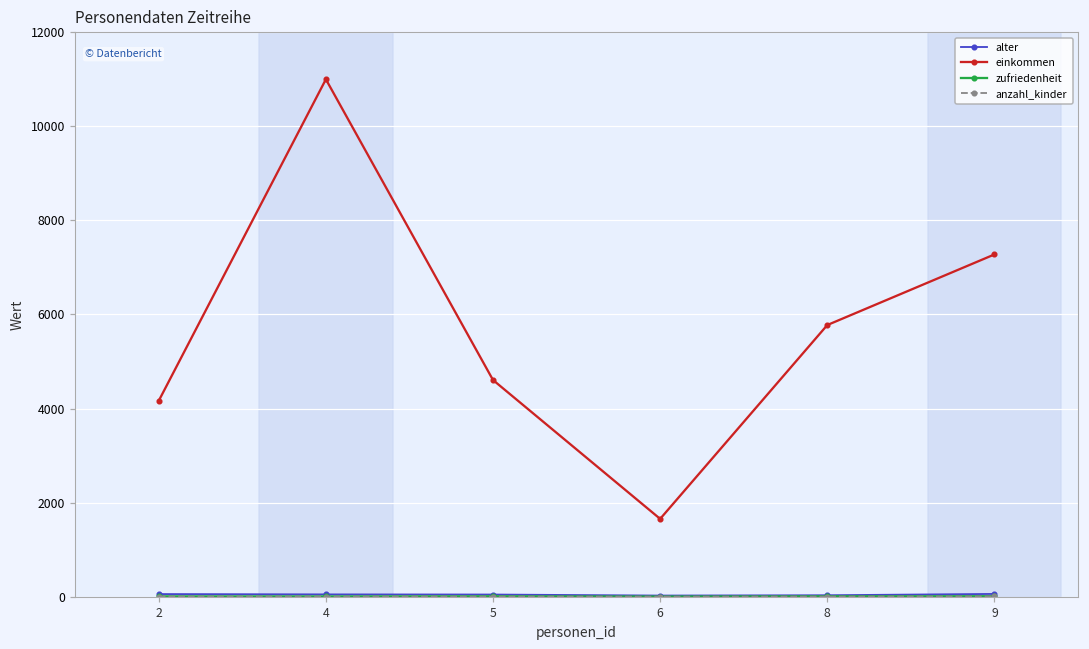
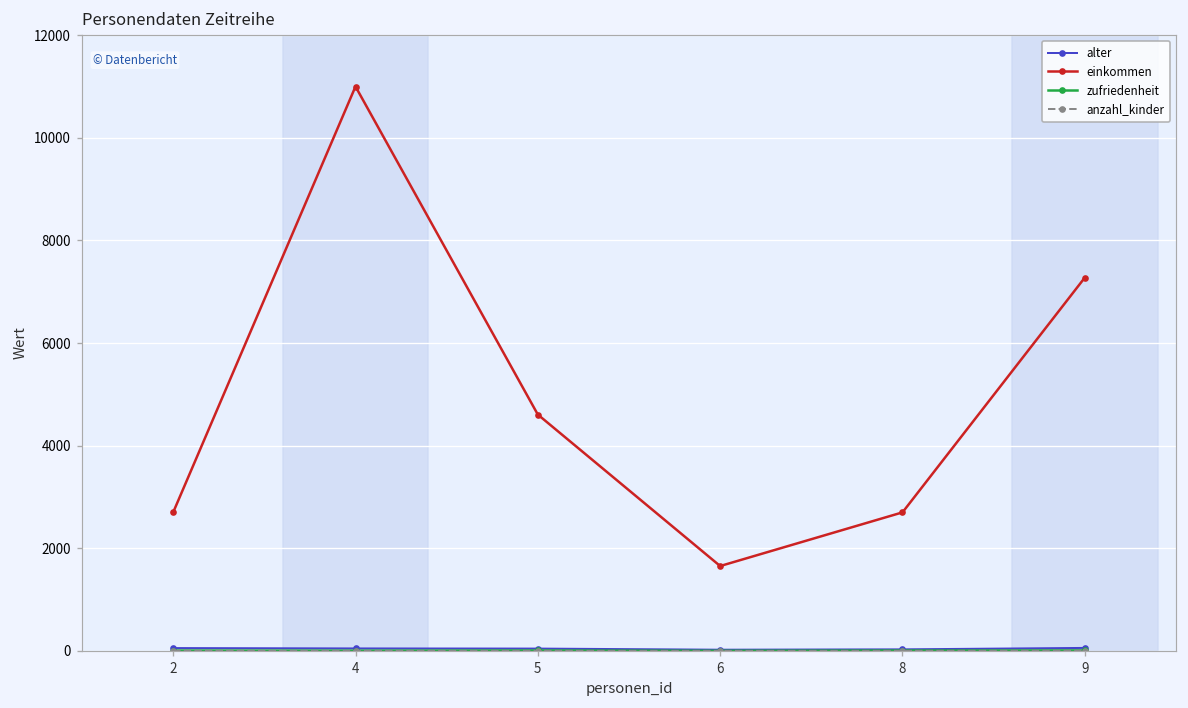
einkommen, 2: 4200 -> 2700
einkommen, 8: 5800 -> 2700
